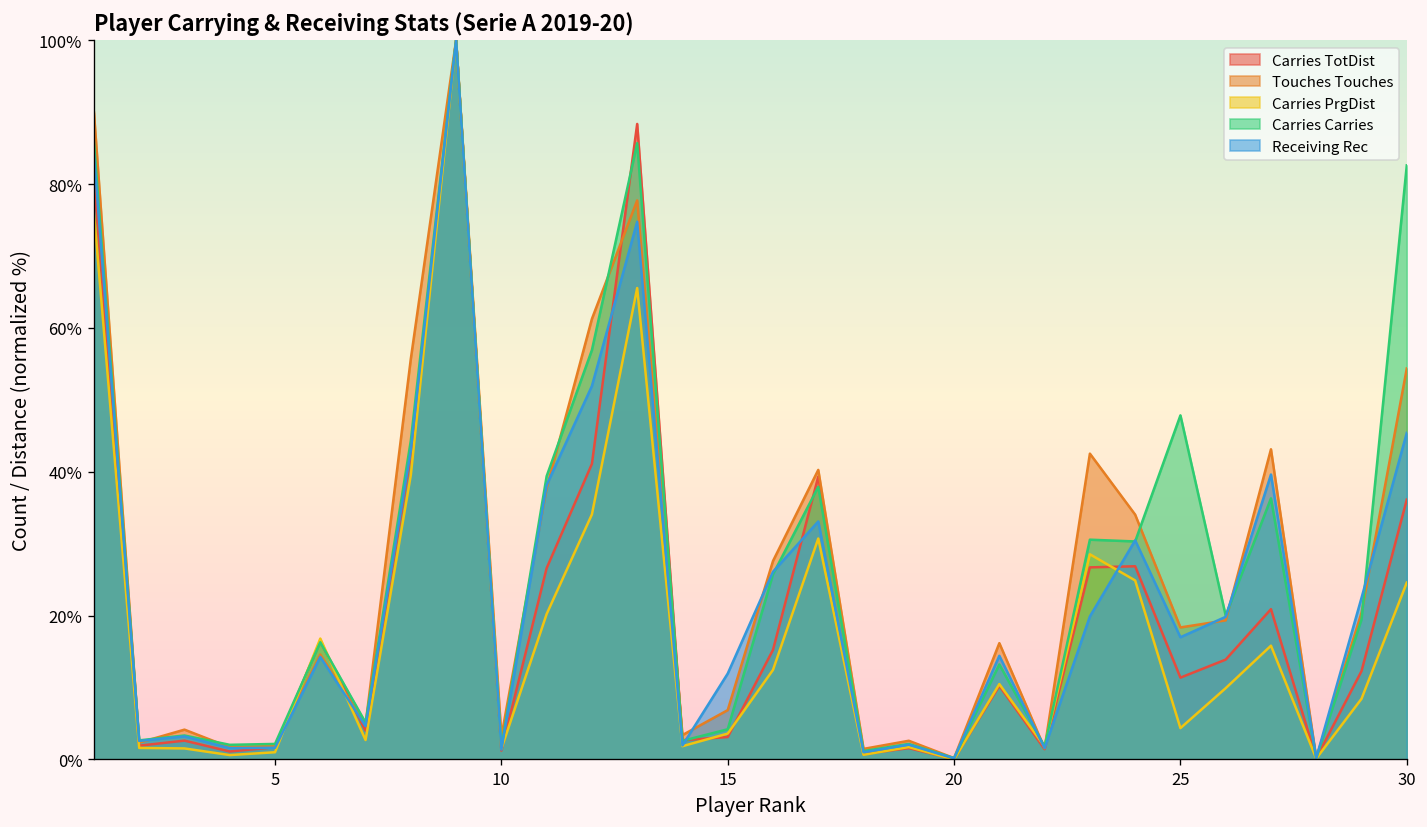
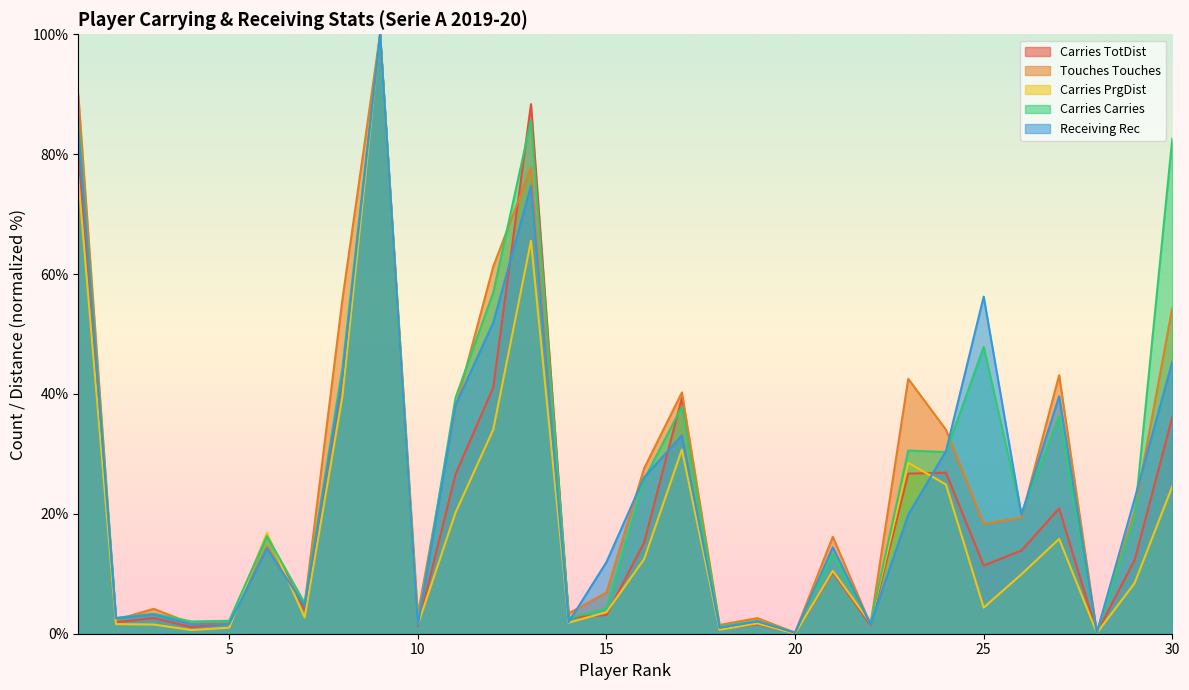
Receiving Rec, 25: 17% -> 56%
